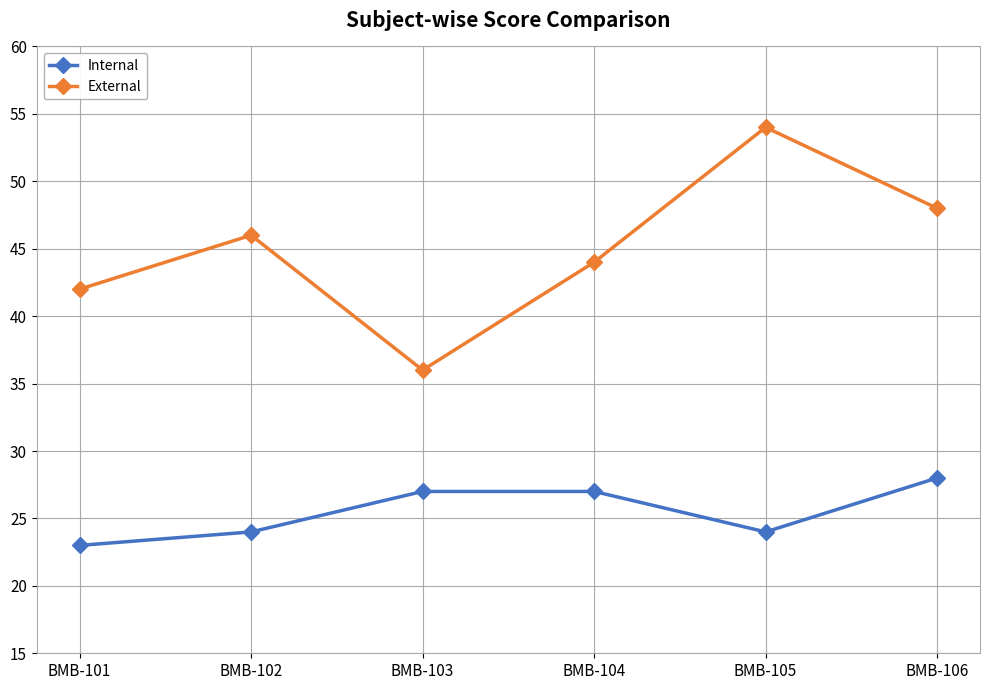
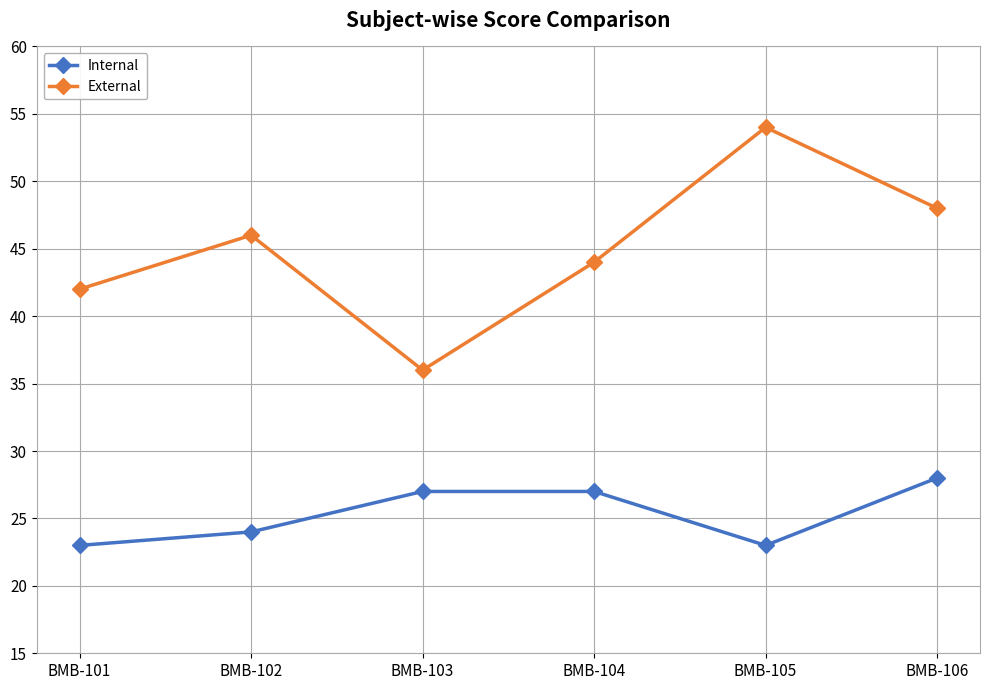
Internal, BMB-105: 24 -> 23
